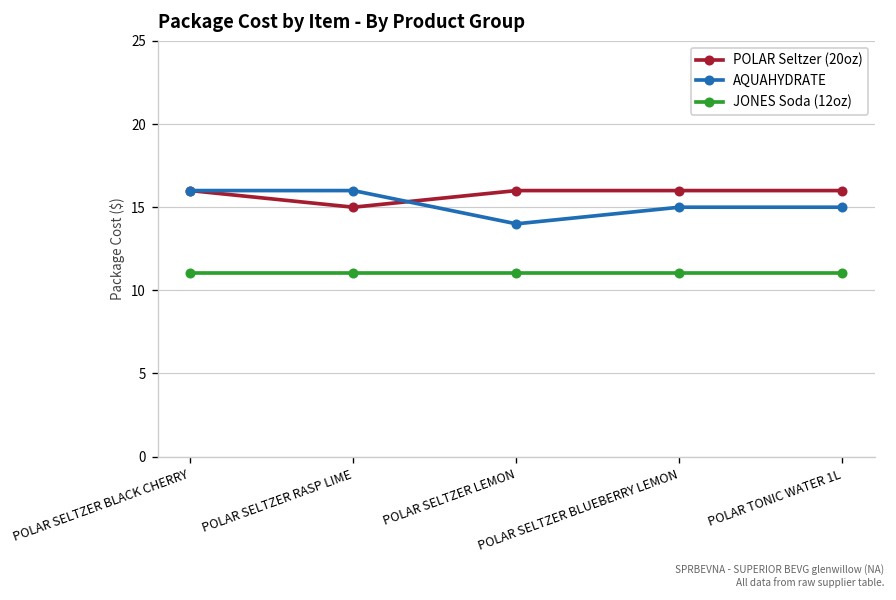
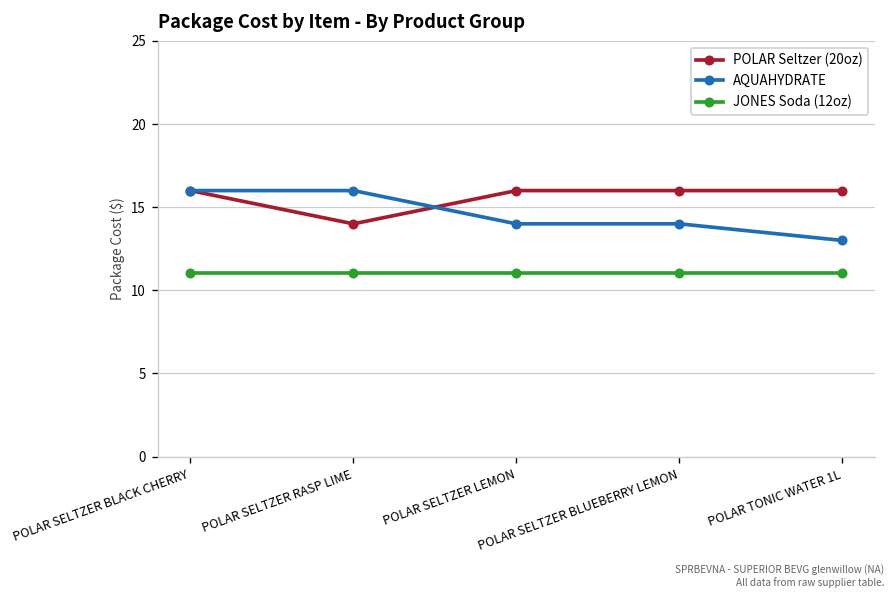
POLAR Seltzer (20oz), POLAR SELTZER RASP LIME: 15 -> 14
AQUAHYDRATE, POLAR SELTZER BLUEBERRY LEMON: 15 -> 14
AQUAHYDRATE, POLAR TONIC WATER 1L: 15 -> 13
